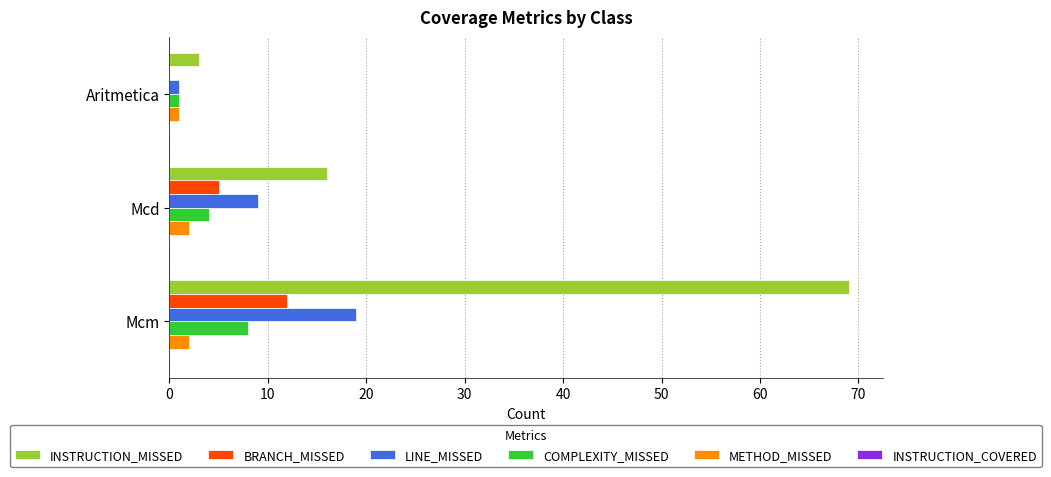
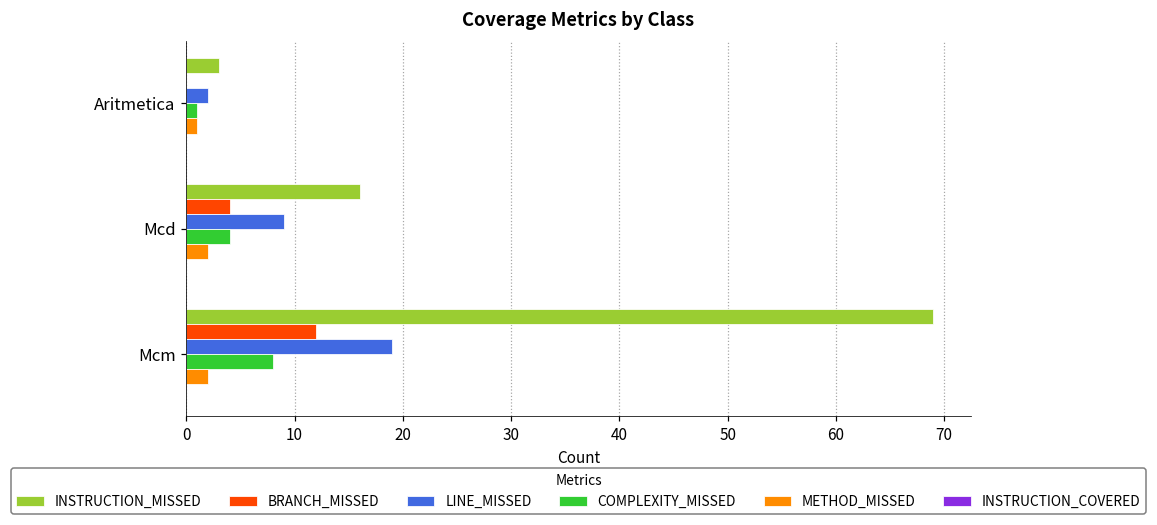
LINE_MISSED, Aritmetica: 1 -> 2
BRANCH_MISSED, Mcd: 5 -> 4
